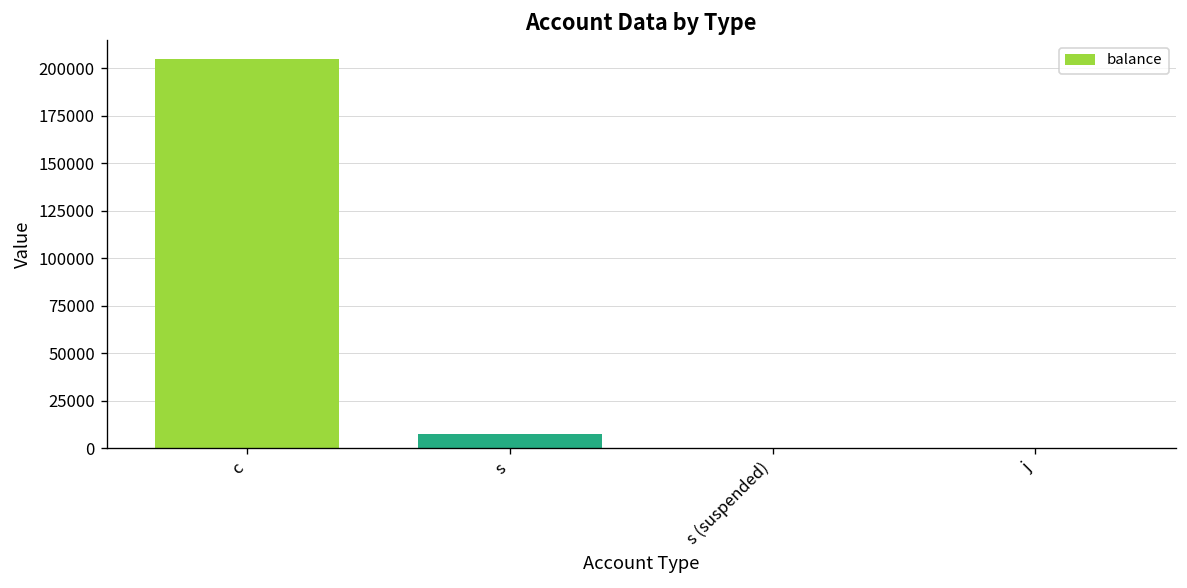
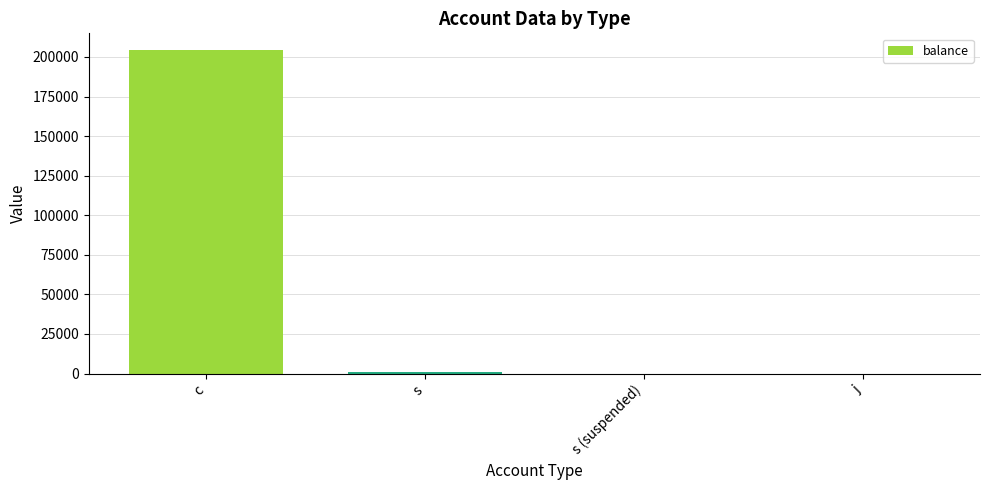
s: 7000 -> 1000
